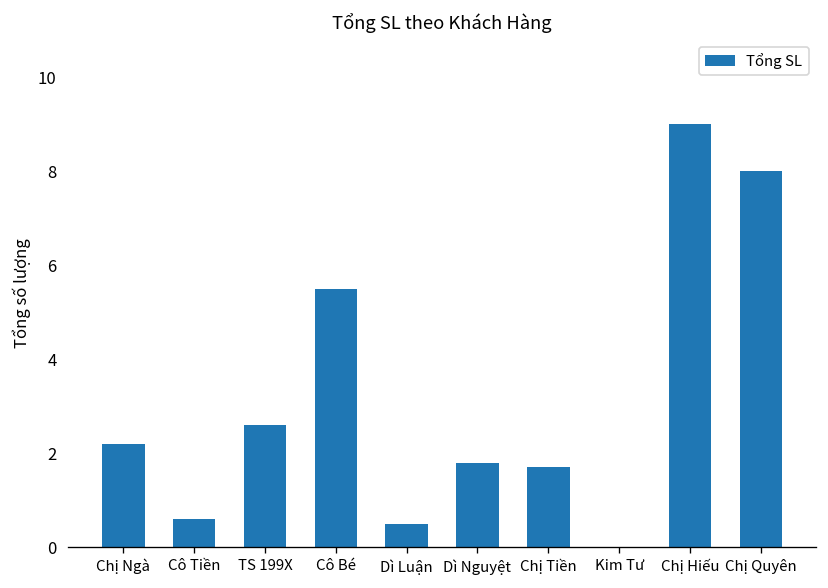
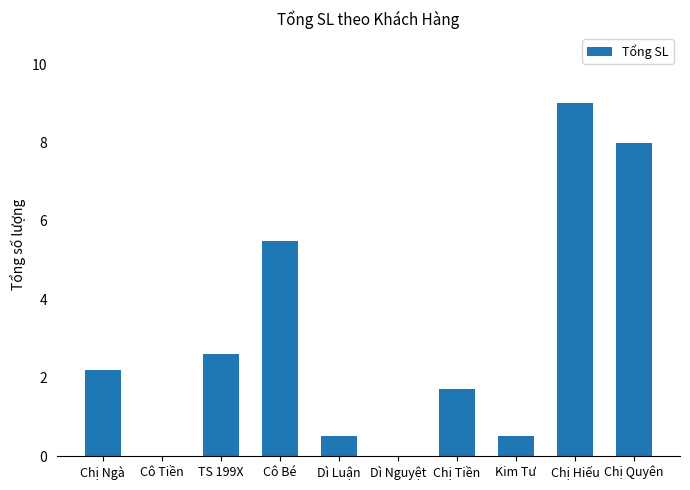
Cô Tiền: 0.6 -> 0.0
Dì Nguyệt: 1.8 -> 0.0
Kim Tư: 0.0 -> 0.5
